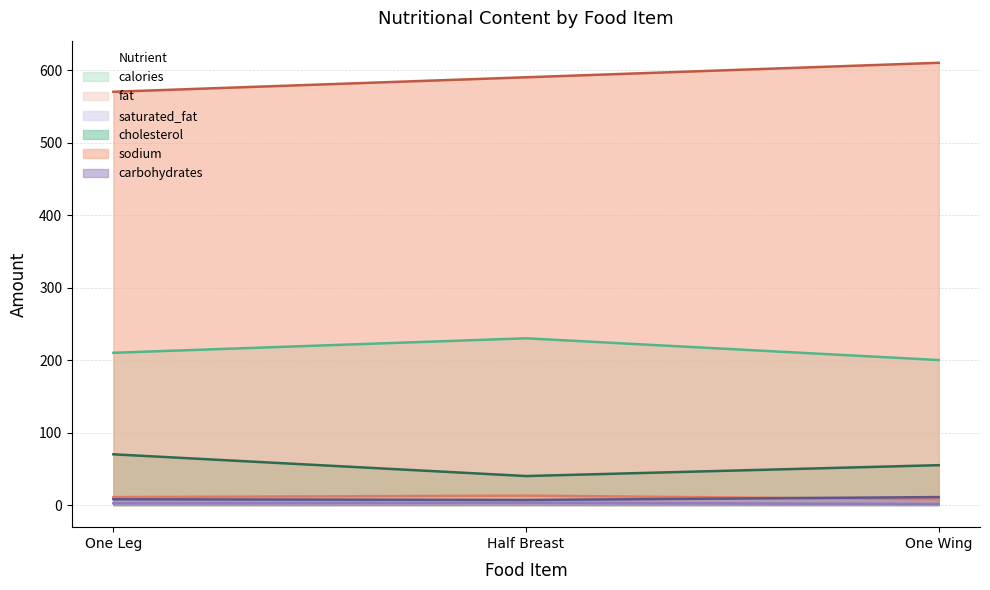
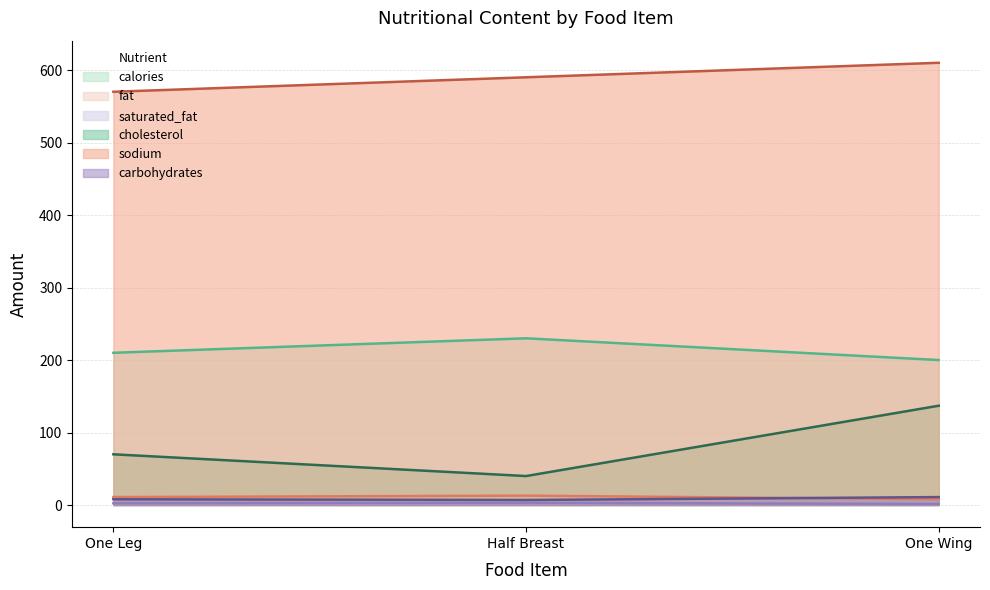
cholesterol, One Wing: 60 -> 140
